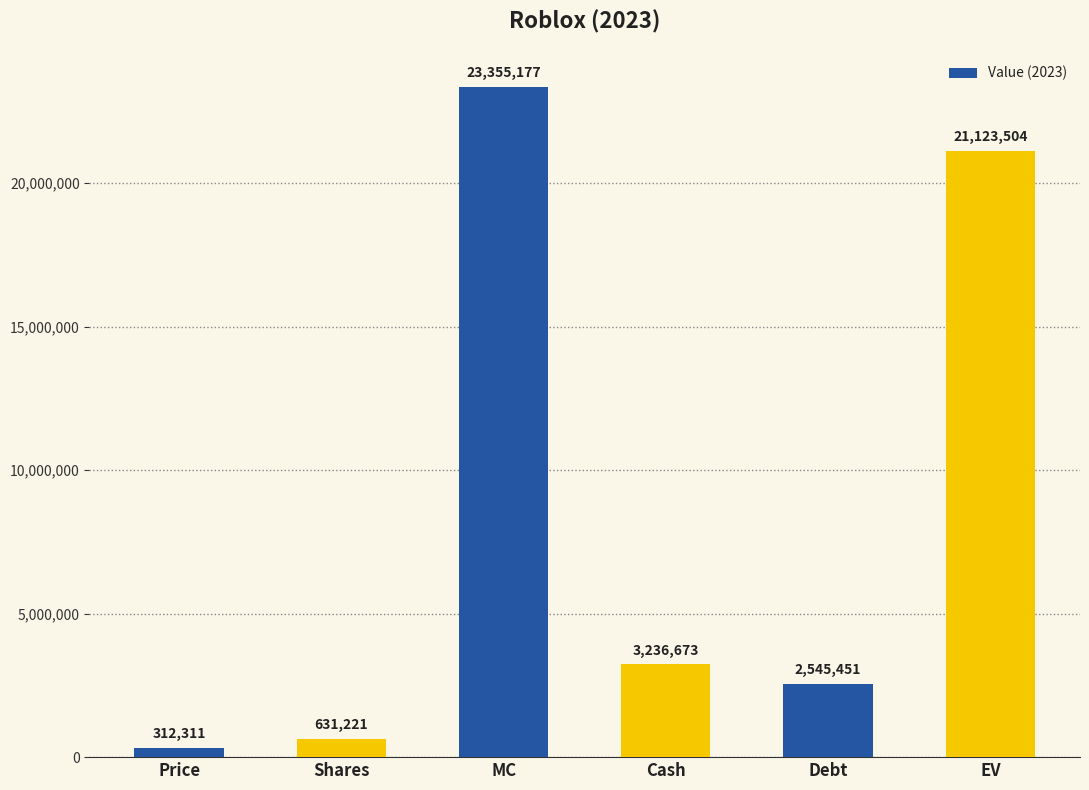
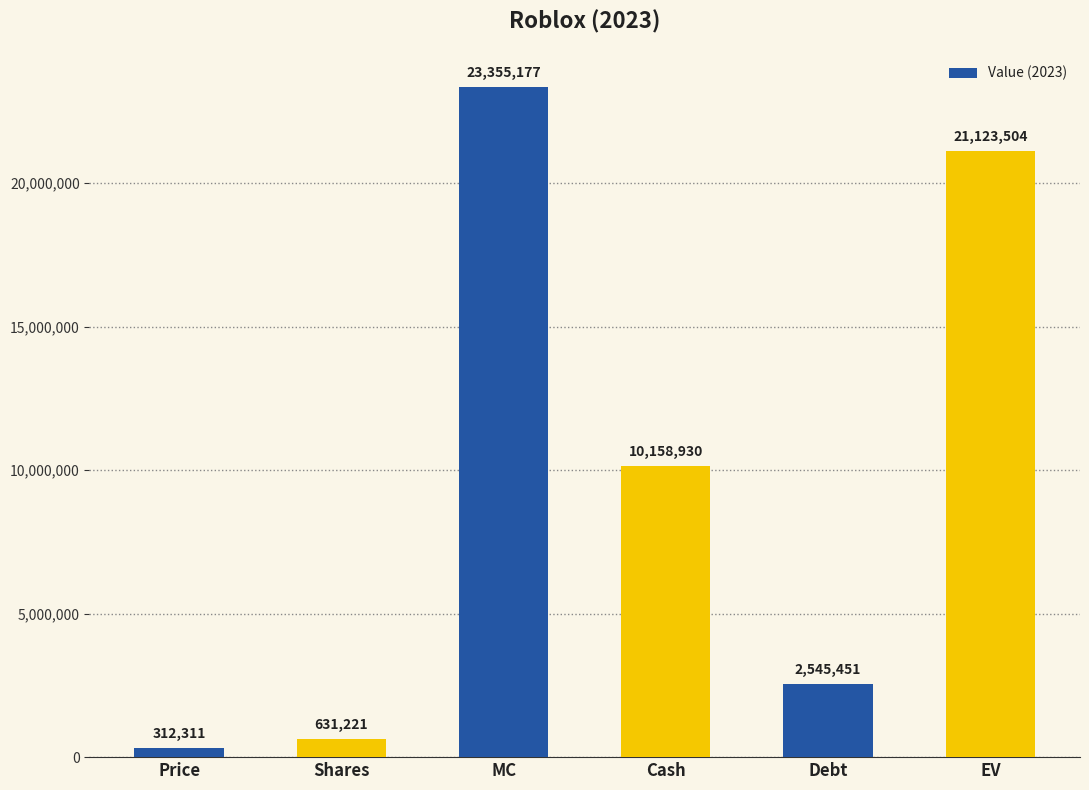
Cash: 3,236,673 -> 10,158,930
